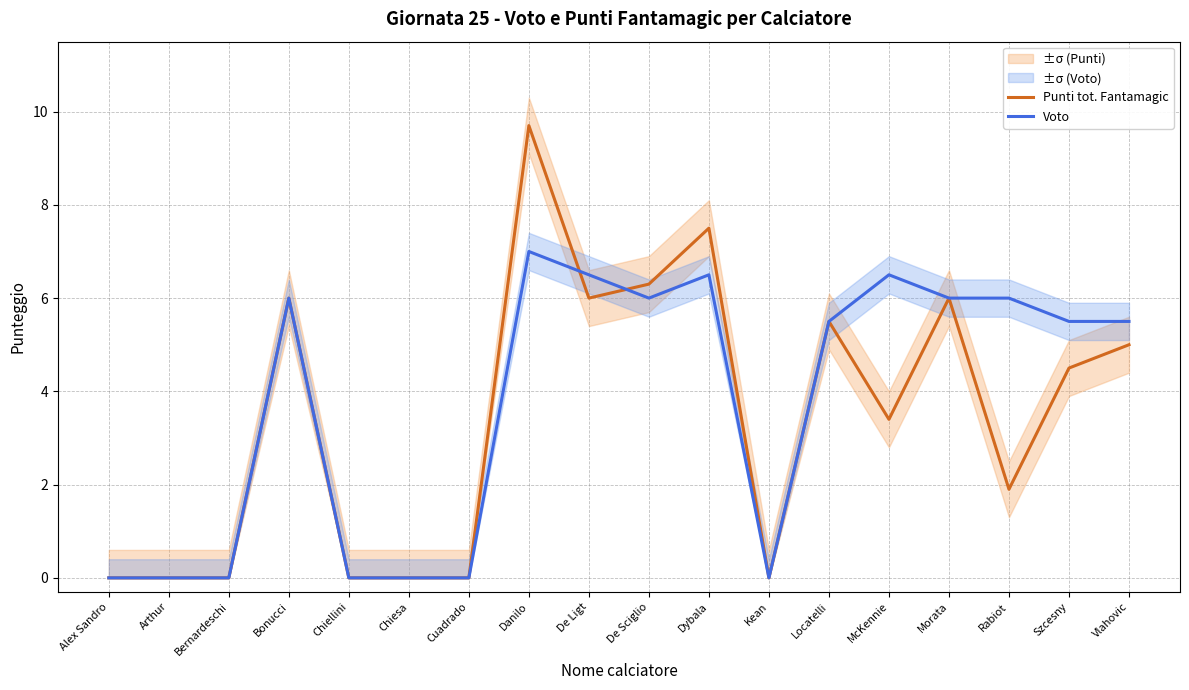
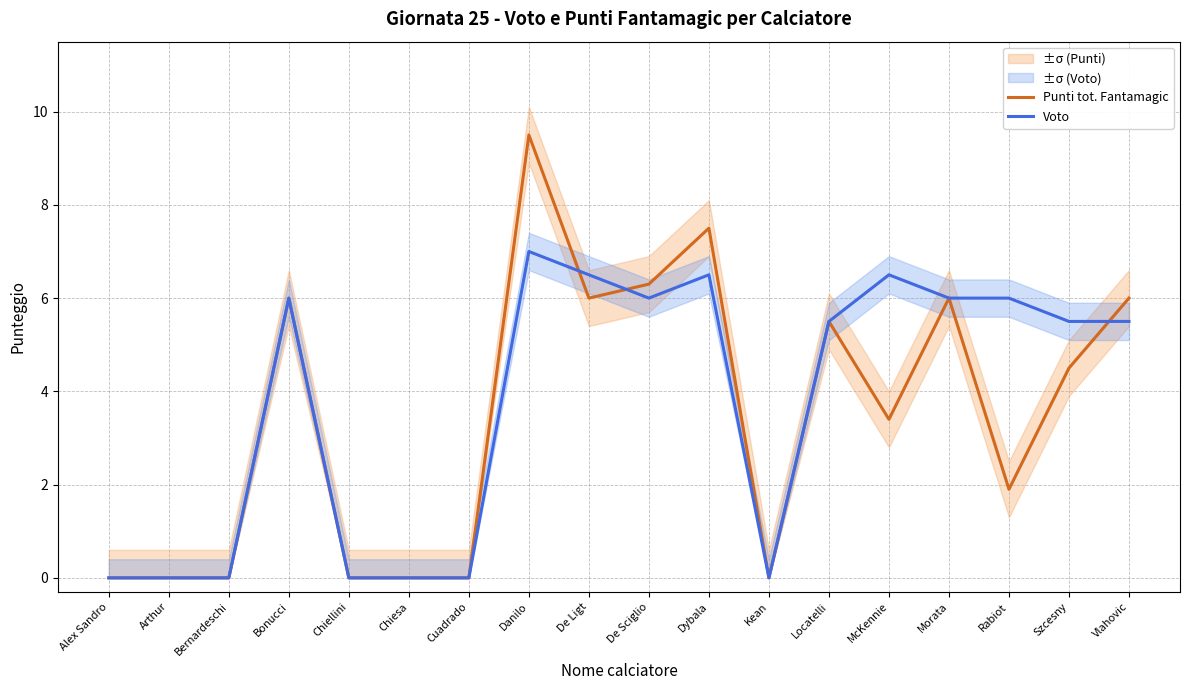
Punti tot. Fantamagic, Danilo: 9.7 -> 9.5
Punti tot. Fantamagic, Vlahovic: 5 -> 6
